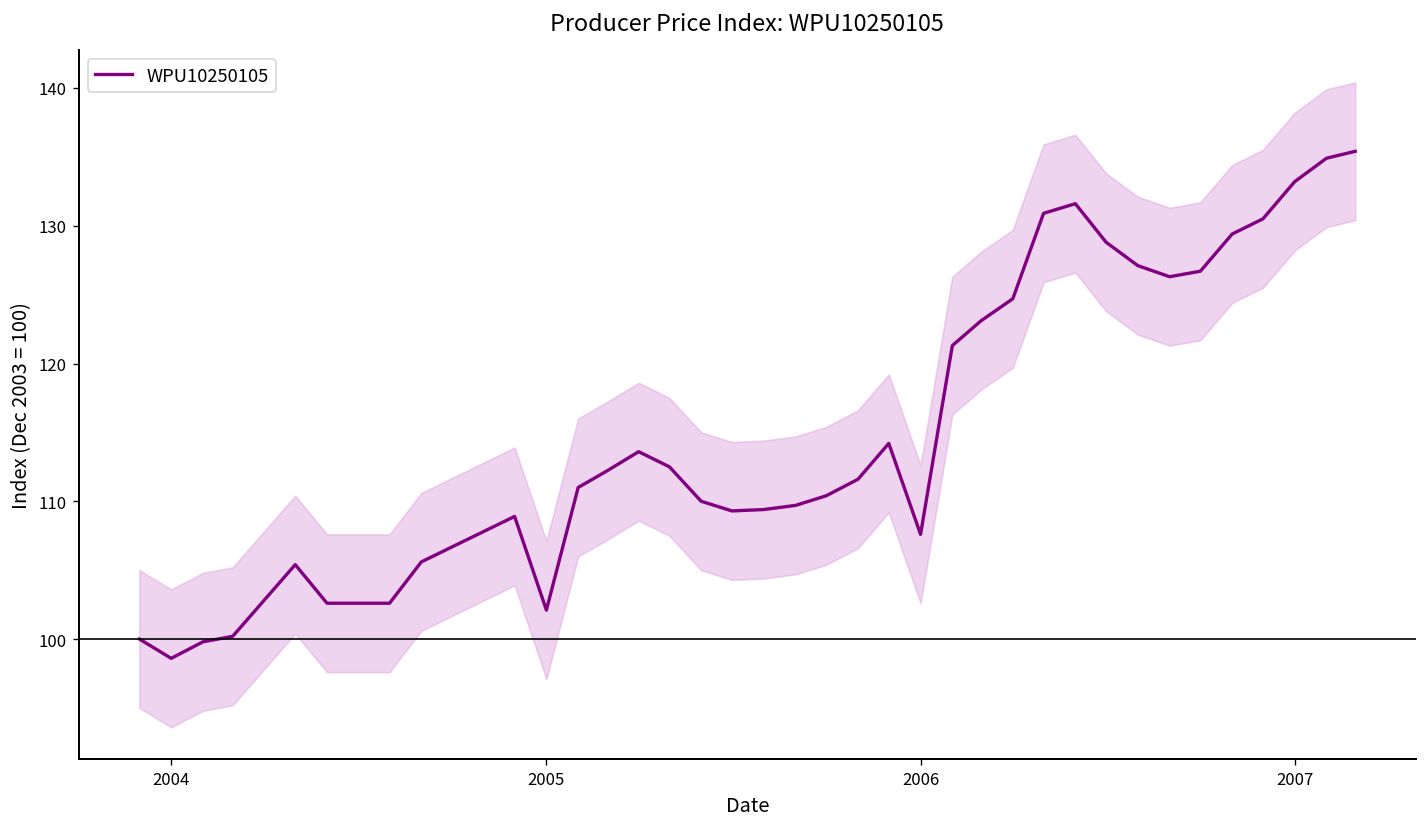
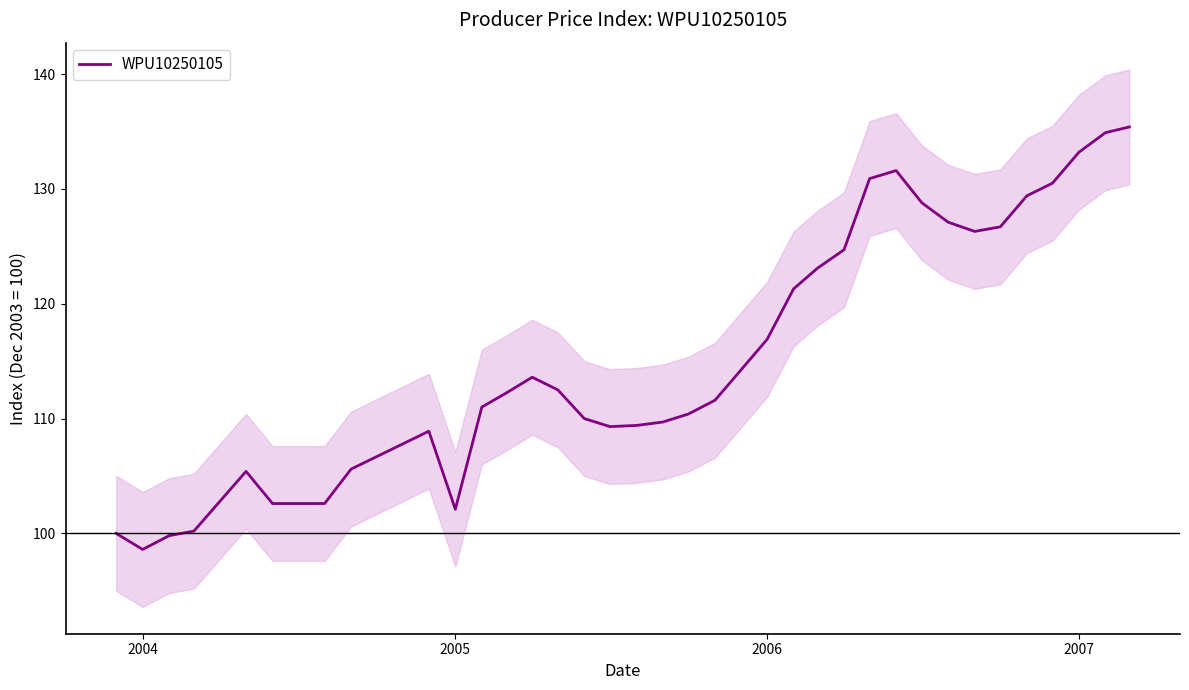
WPU10250105, 2006: 107.6 -> 116.9
